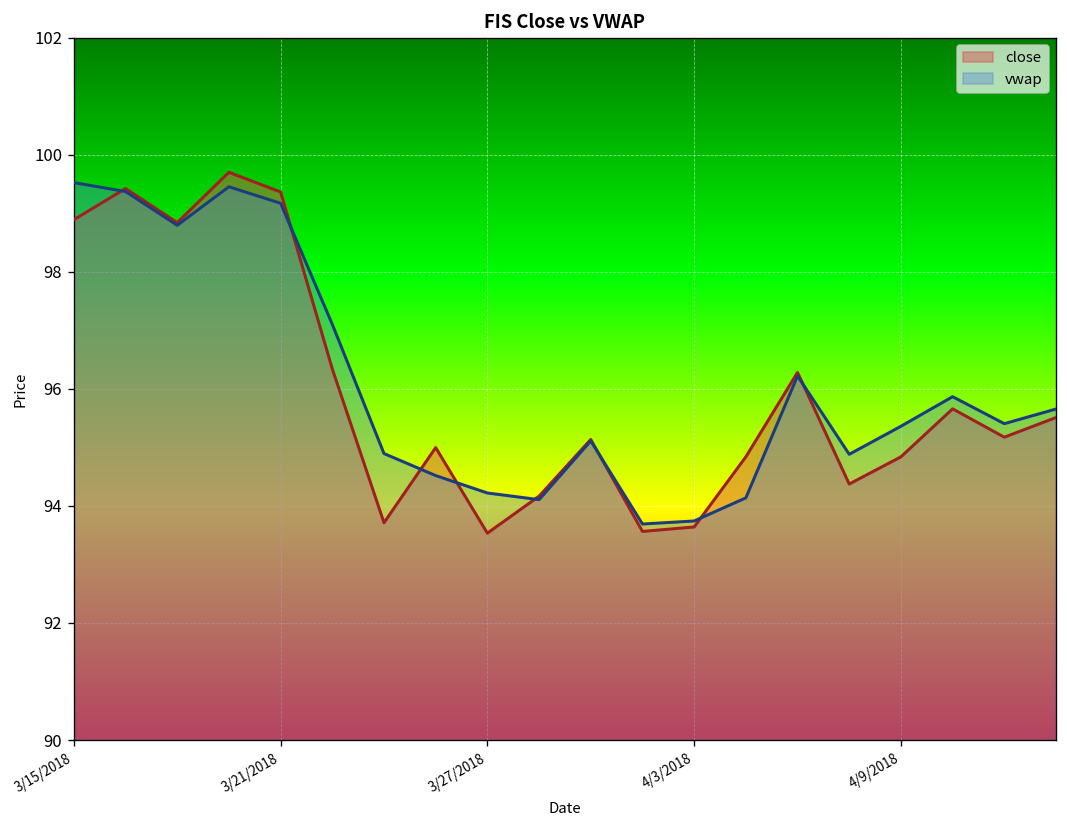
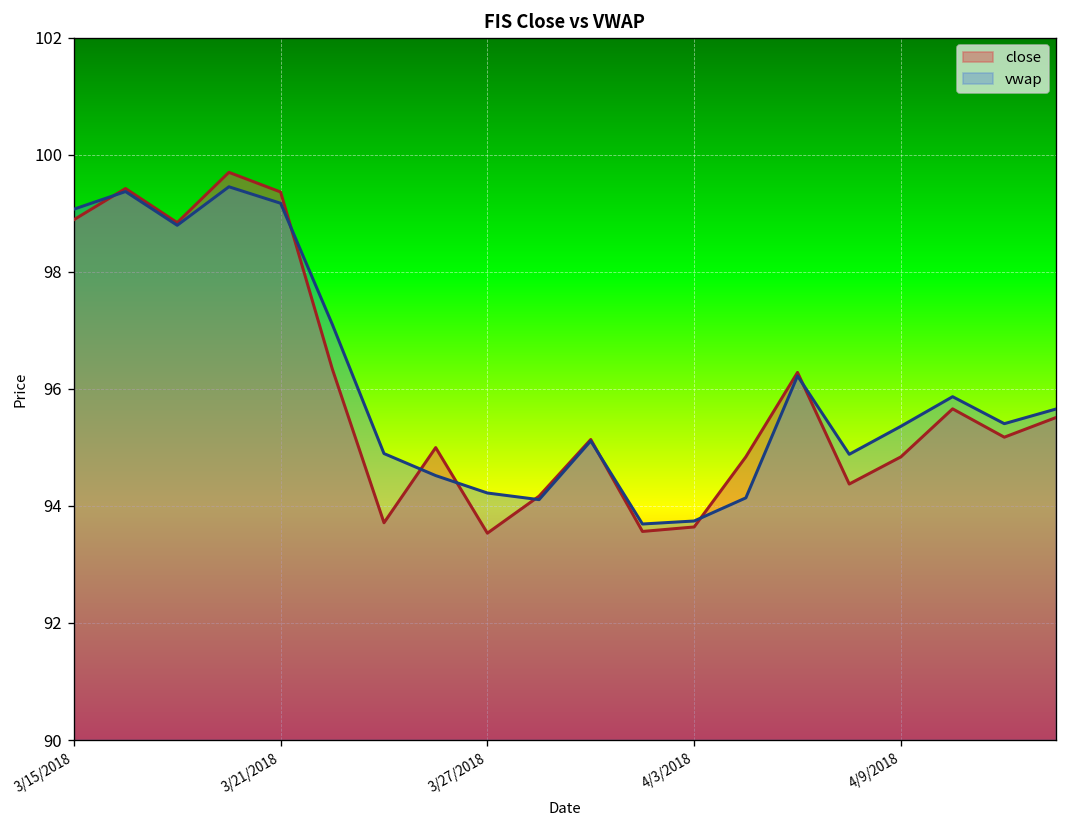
vwap, 3/15/2018: 99.5 -> 99.1
